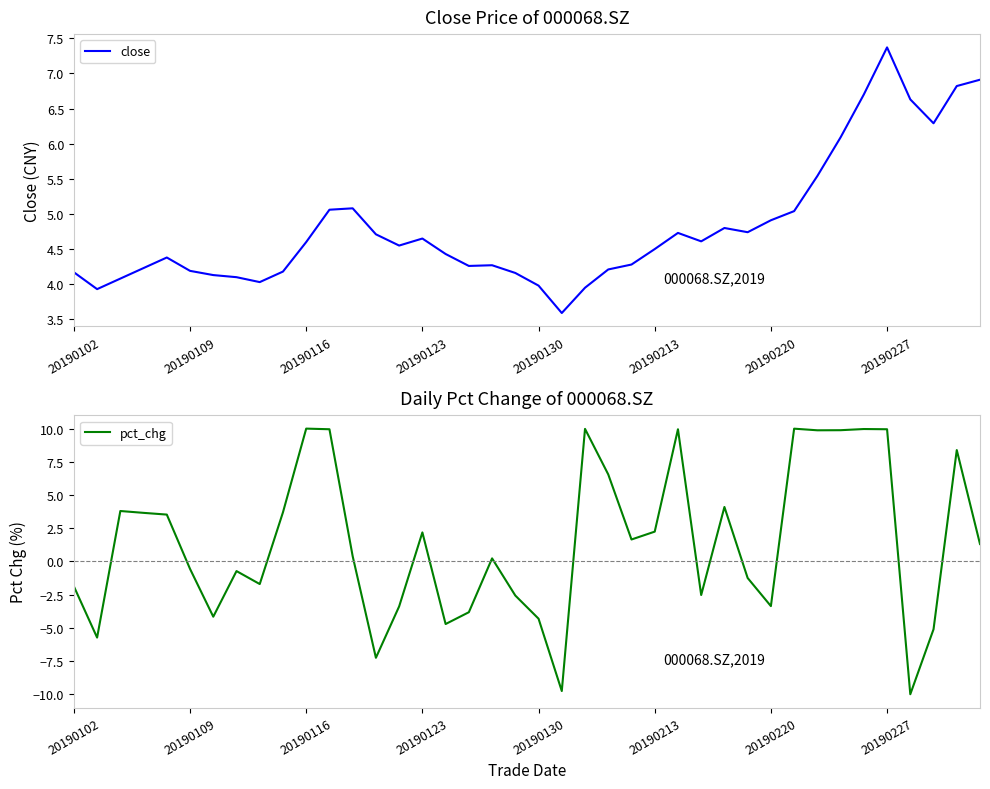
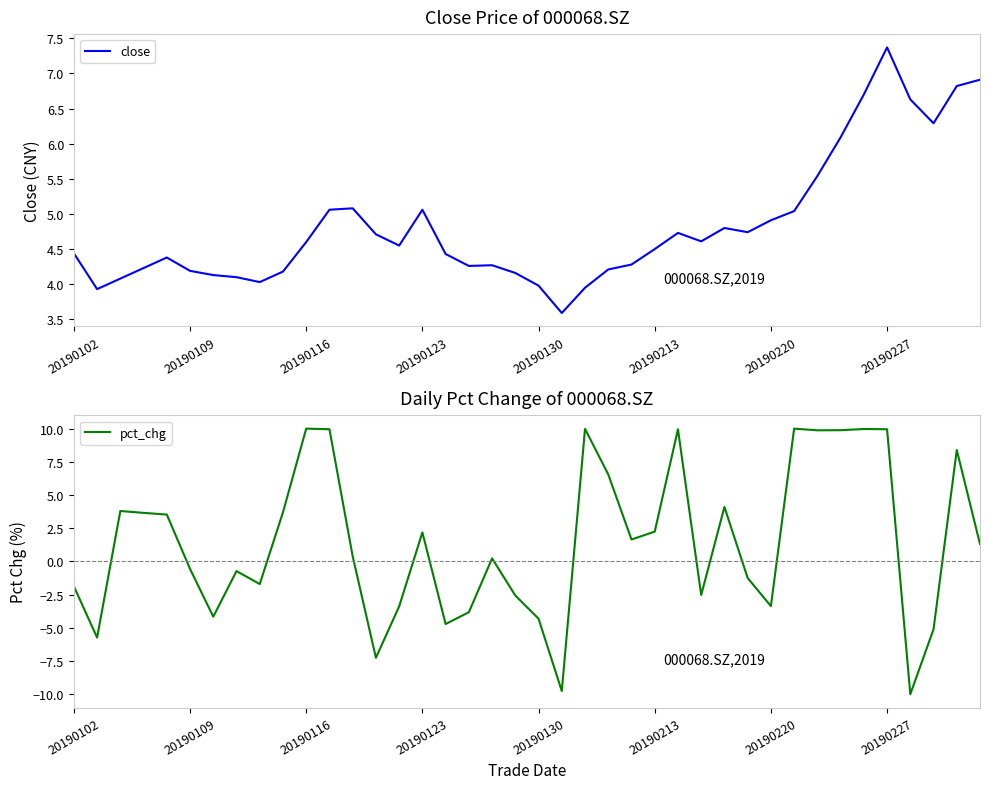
Close Price of 000068.SZ, 20190102: 4.2 -> 4.4
Close Price of 000068.SZ, 20190123: 4.7 -> 5.1
